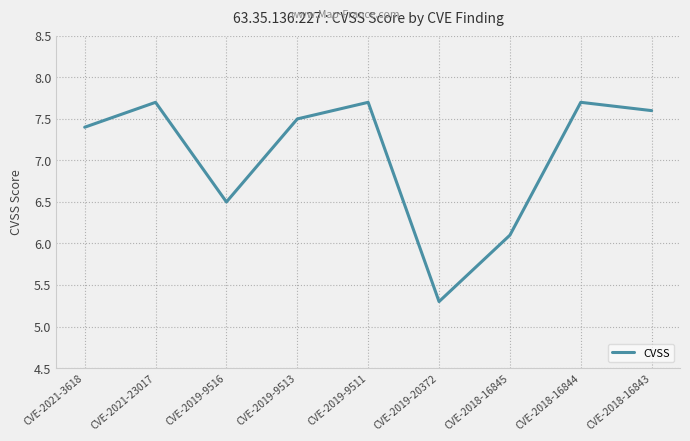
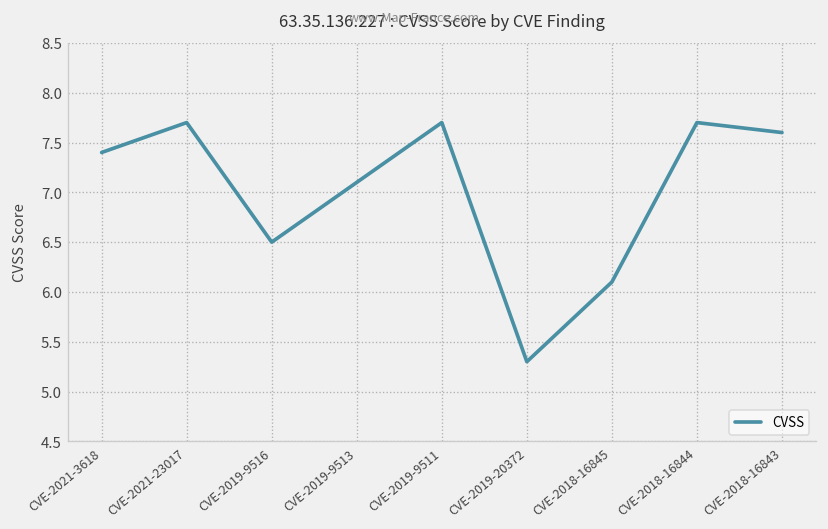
CVE-2019-9513: 7.5 -> 7.1
